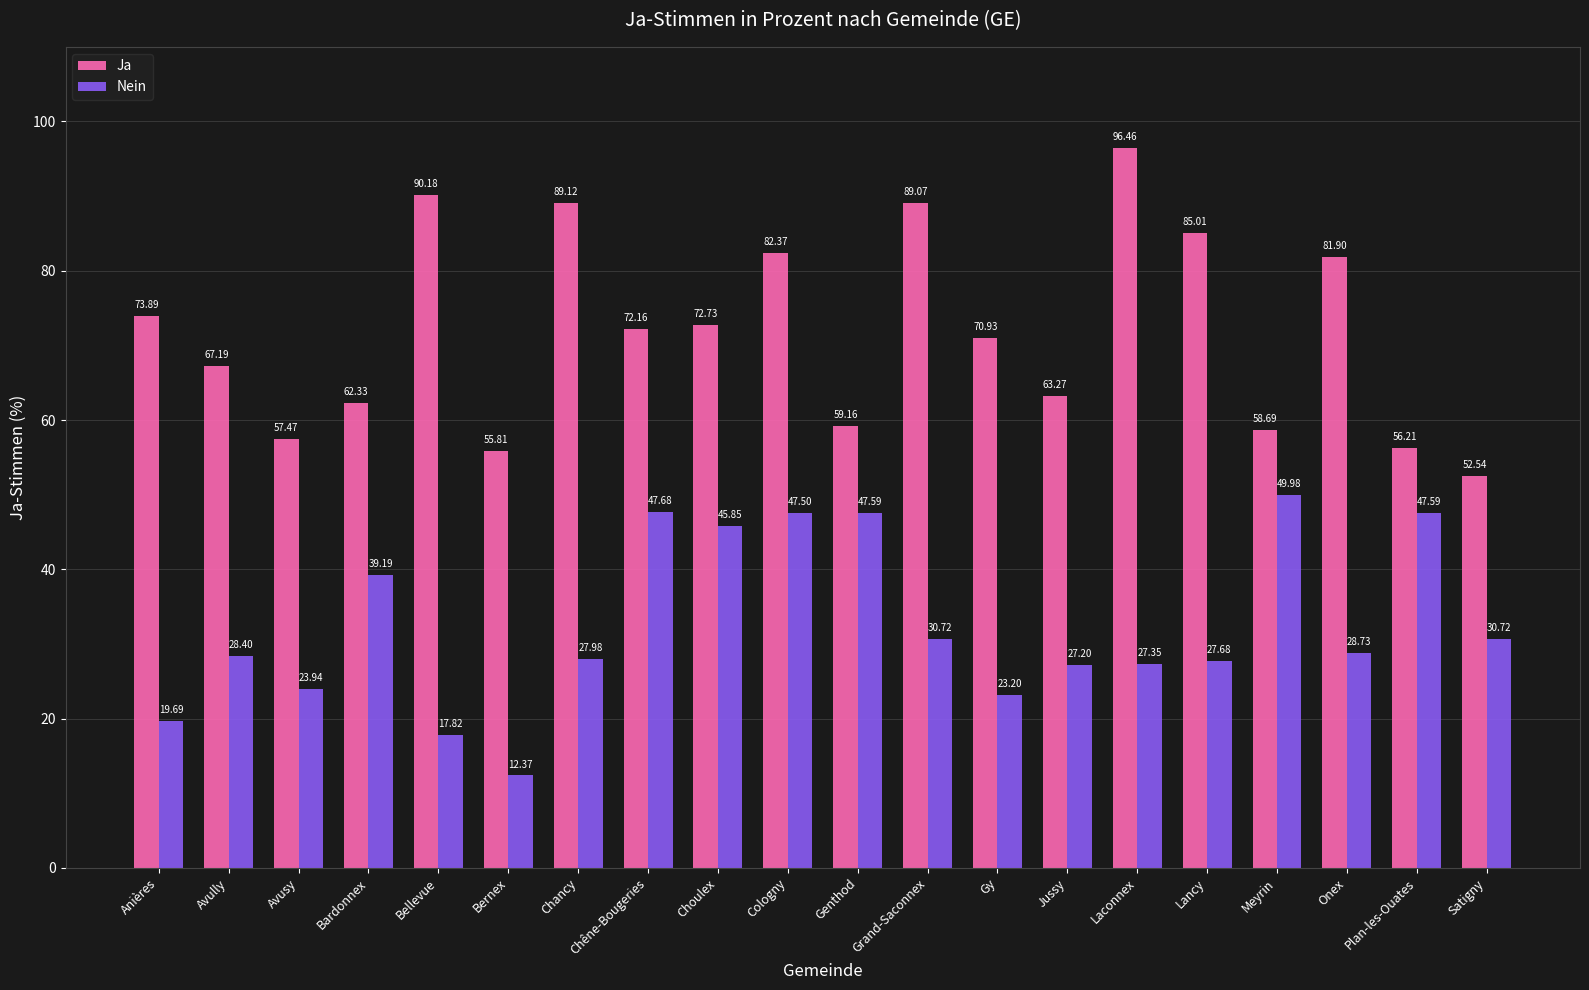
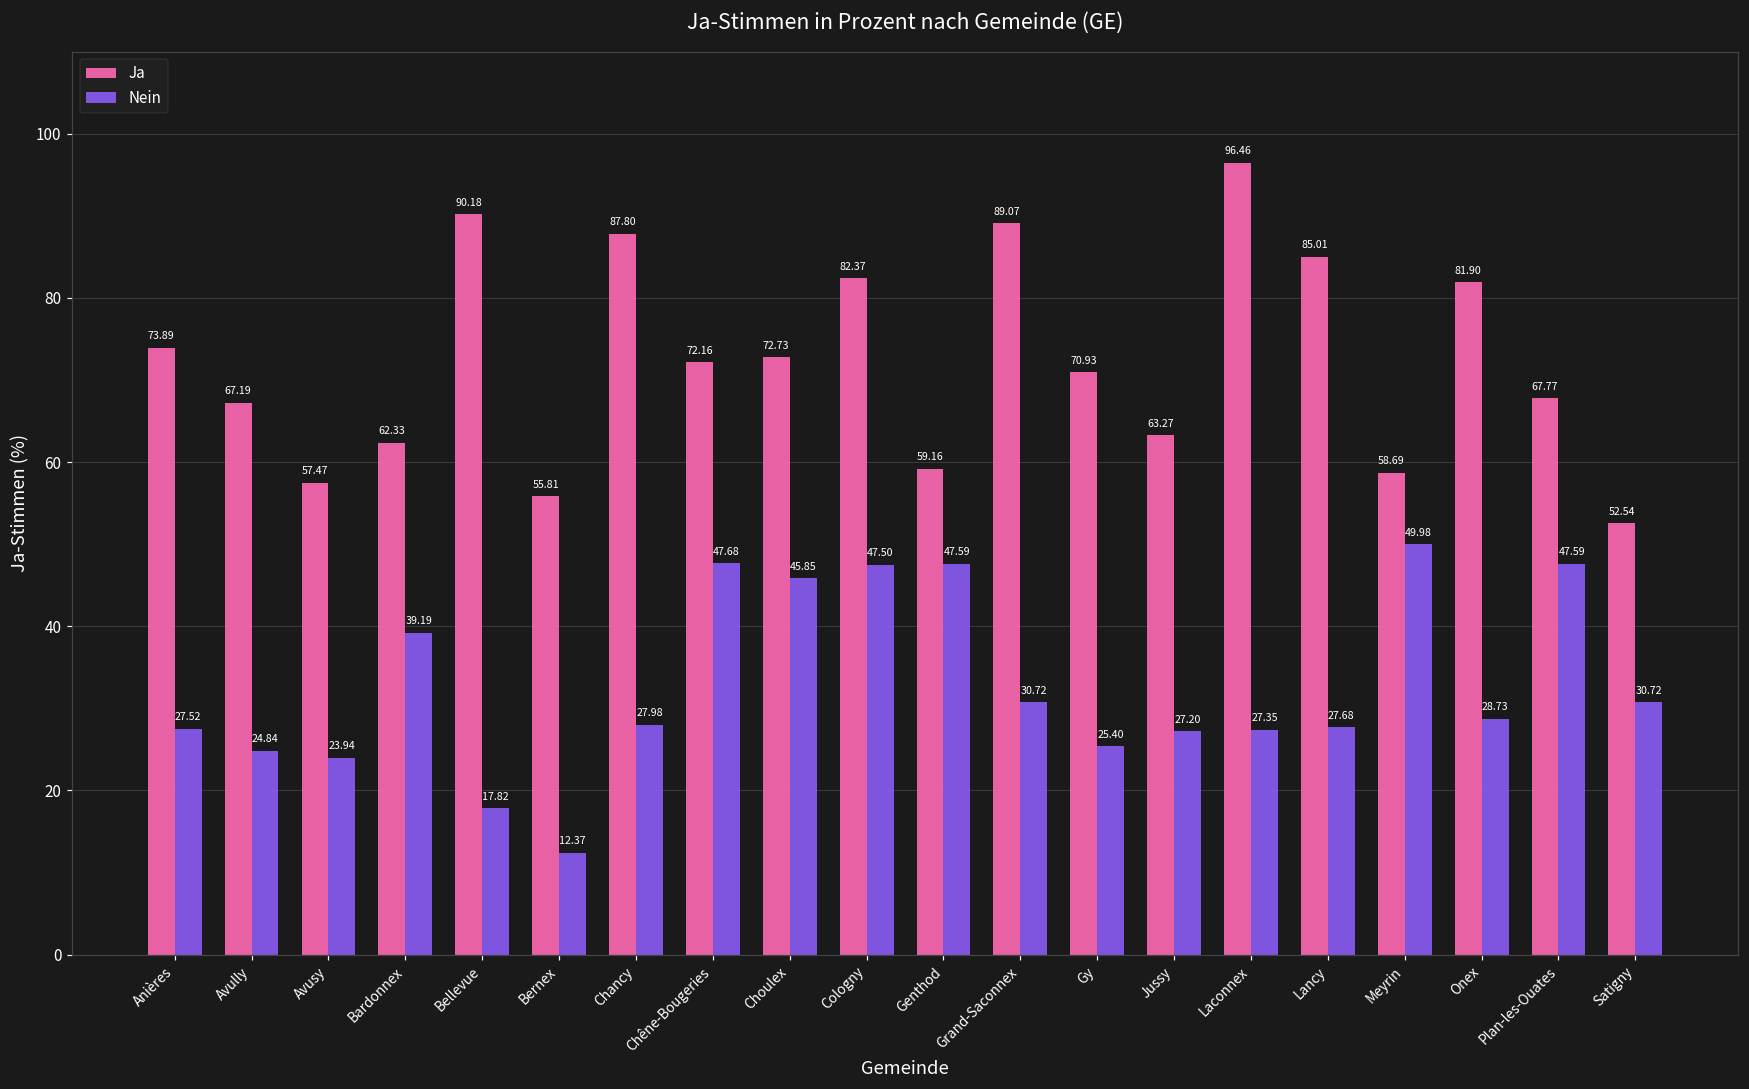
Nein, Anières: 19.69 -> 27.52
Nein, Avully: 28.40 -> 24.84
Ja, Chancy: 89.12 -> 87.80
Nein, Gy: 23.20 -> 25.40
Ja, Plan-les-Ouates: 56.21 -> 67.77
